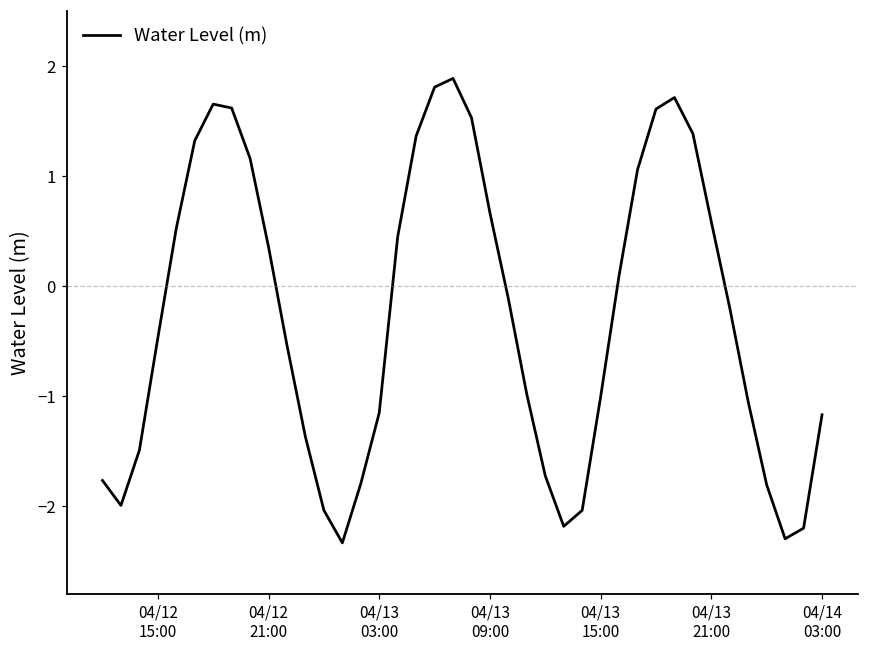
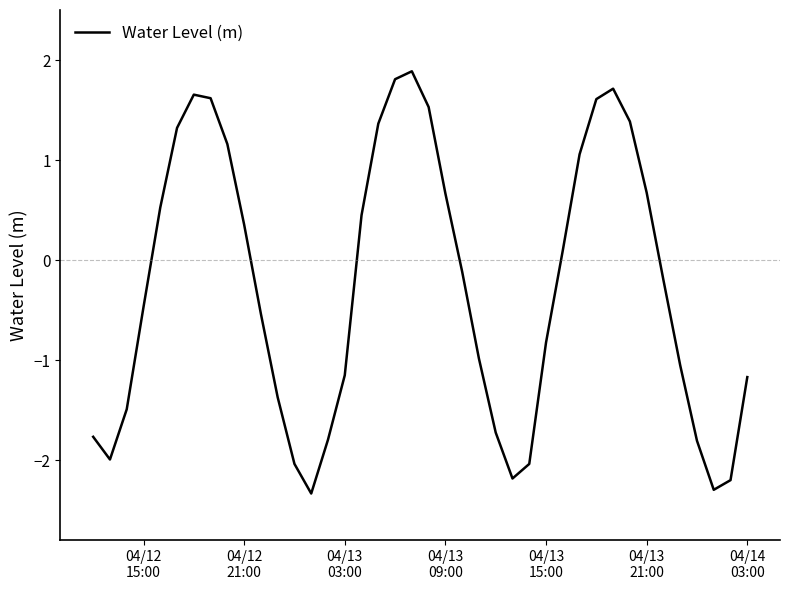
04/13 15:00: -1.01 -> -0.82
04/13 21:00: 0.58 -> 0.67
